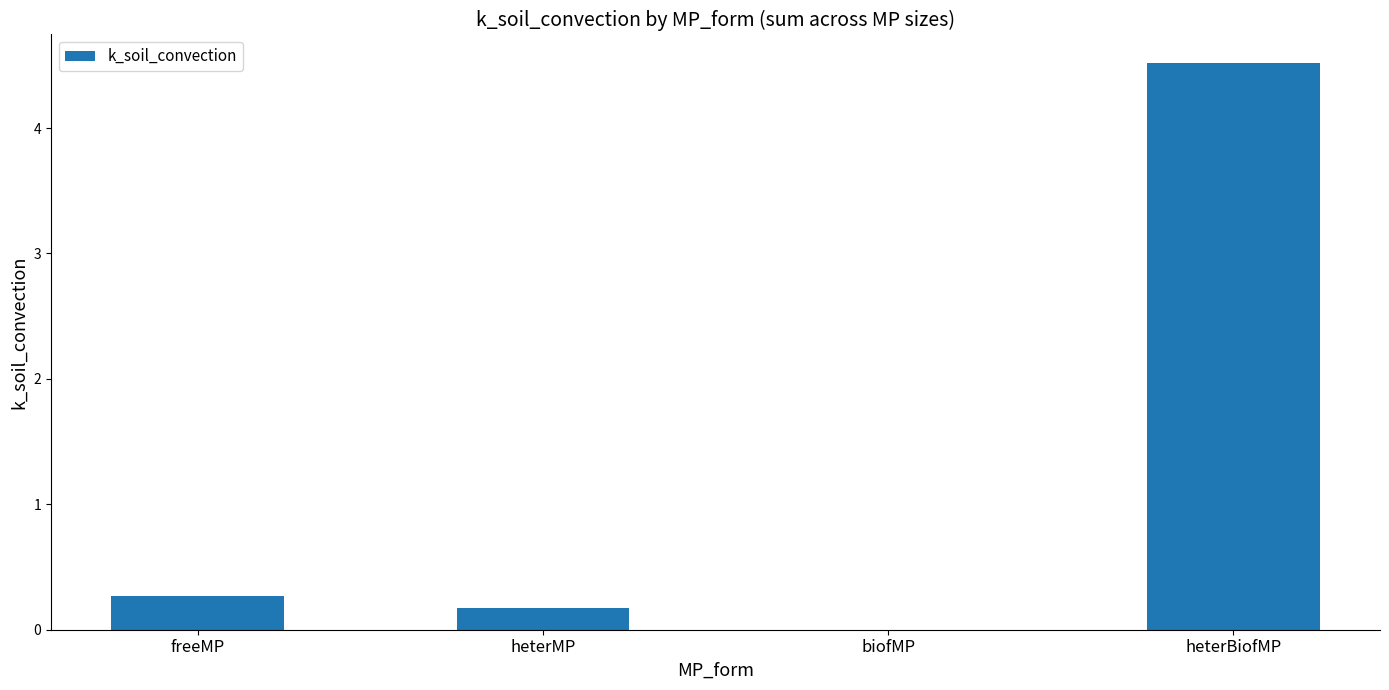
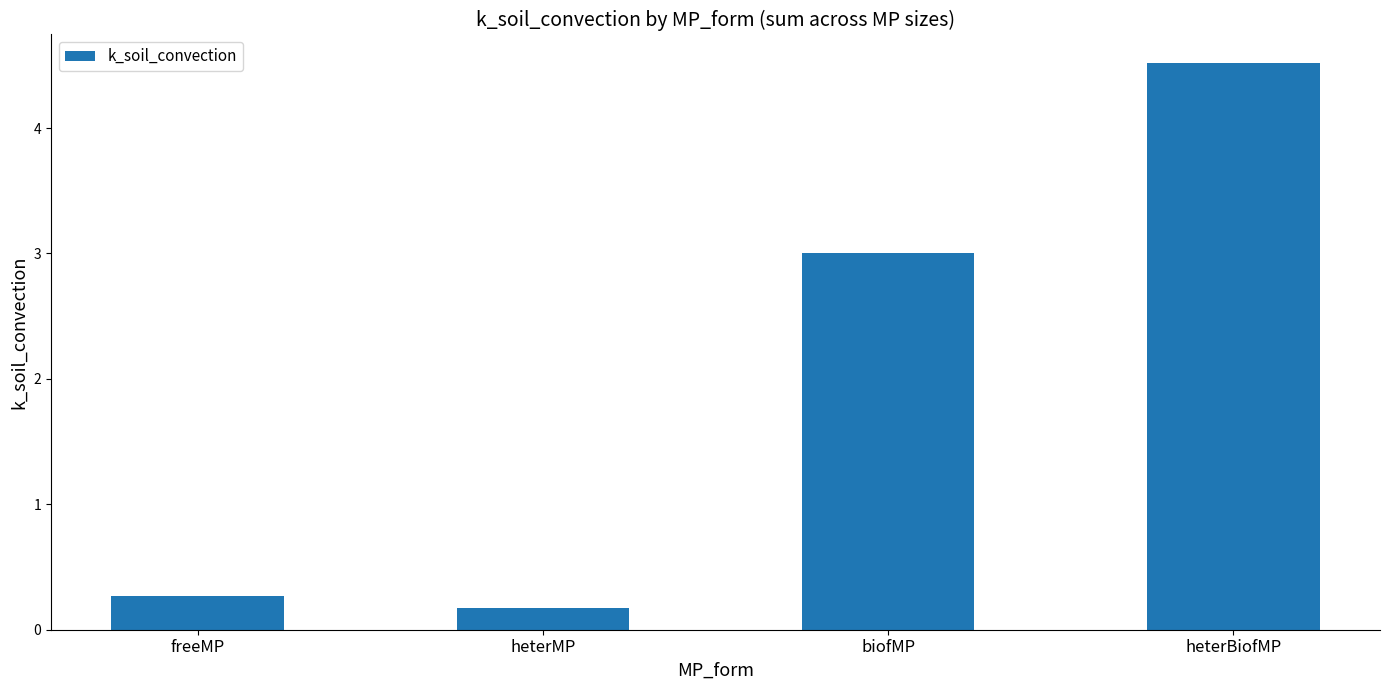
biofMP: 0 -> 3
